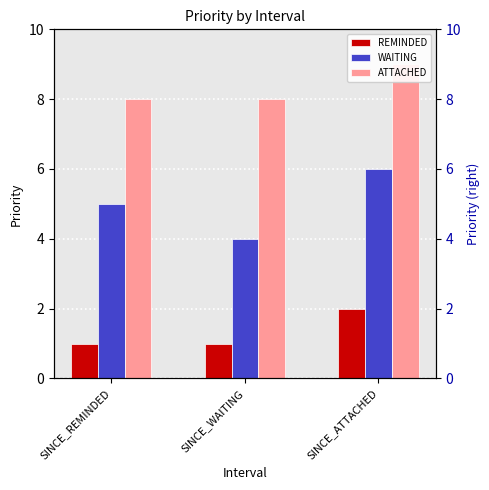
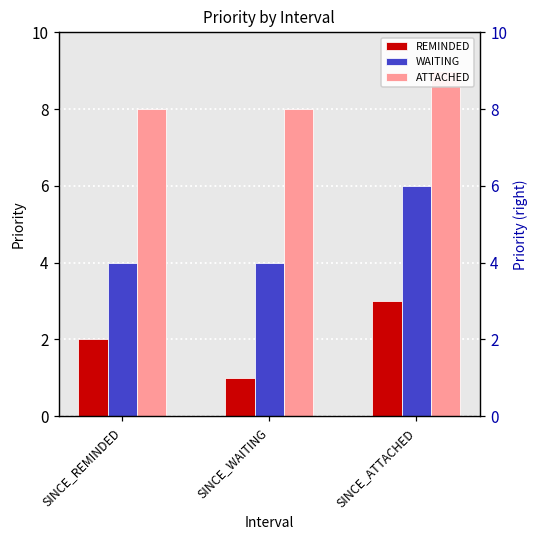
REMINDED, SINCE_REMINDED: 1 -> 2
WAITING, SINCE_REMINDED: 5 -> 4
REMINDED, SINCE_ATTACHED: 2 -> 3
